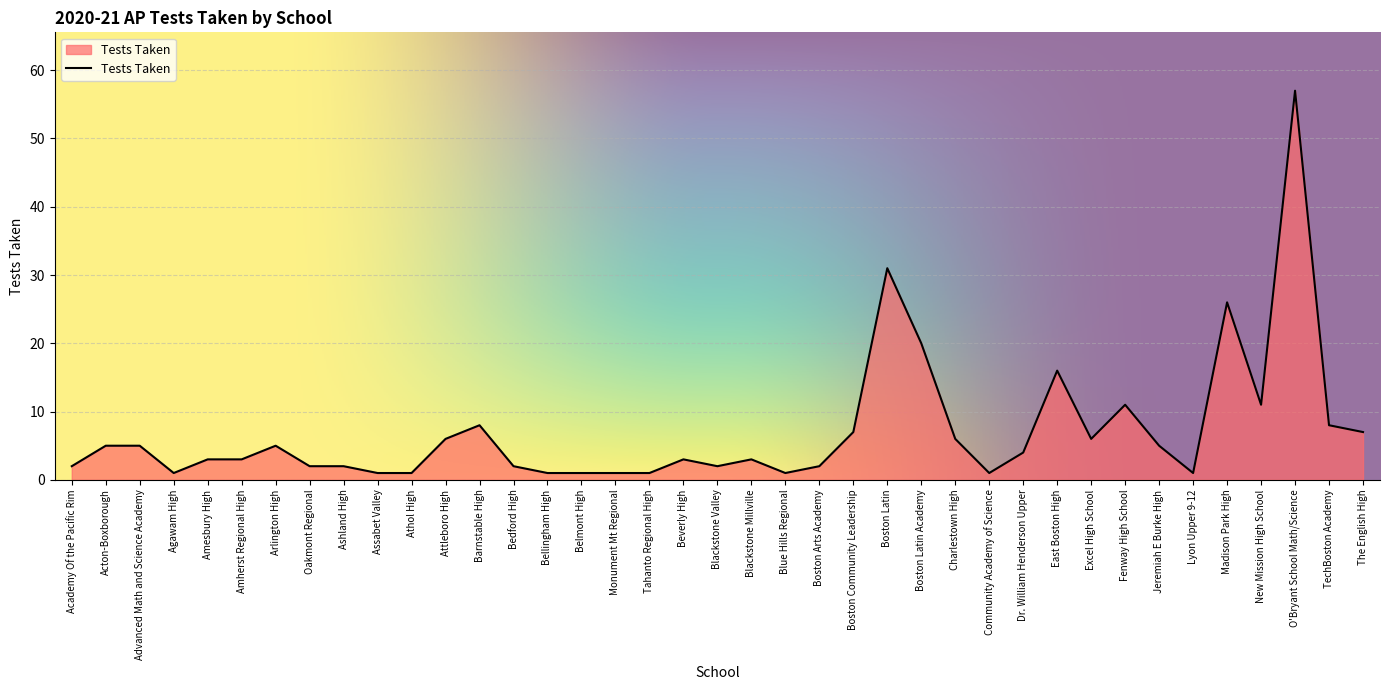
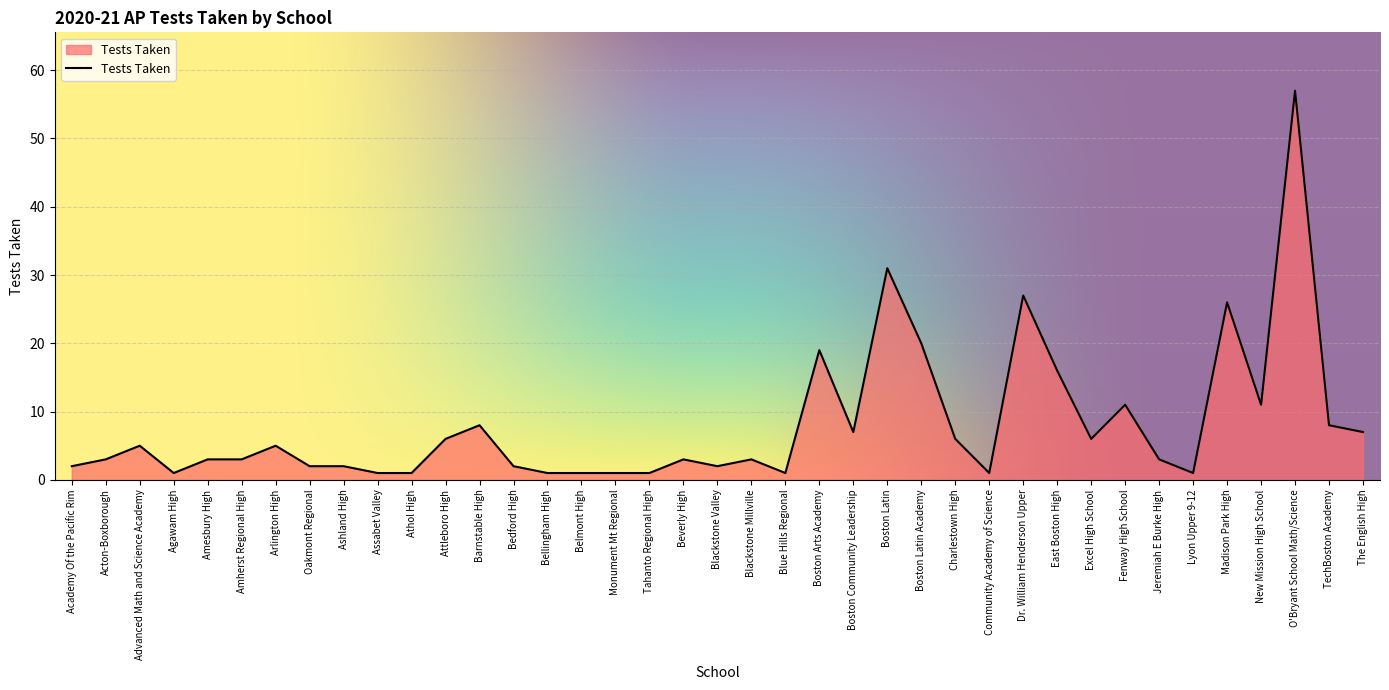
Acton-Boxborough: 5 -> 3
Boston Arts Academy: 2 -> 19
Dr. William Henderson Upper: 4 -> 27
Jeremiah E Burke High: 5 -> 3
